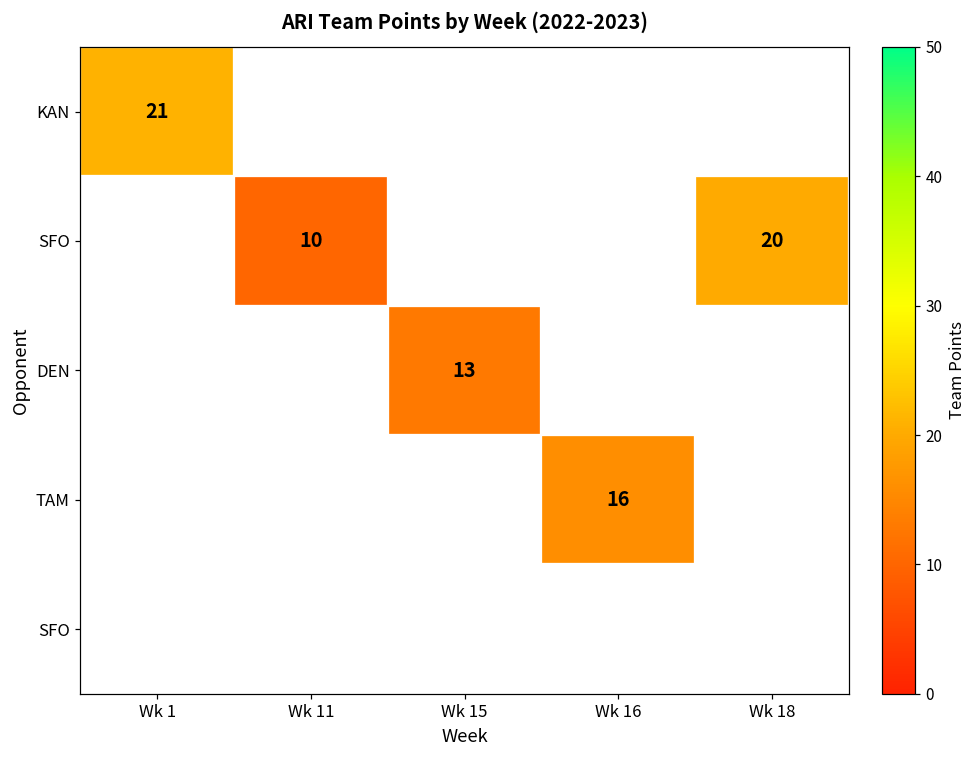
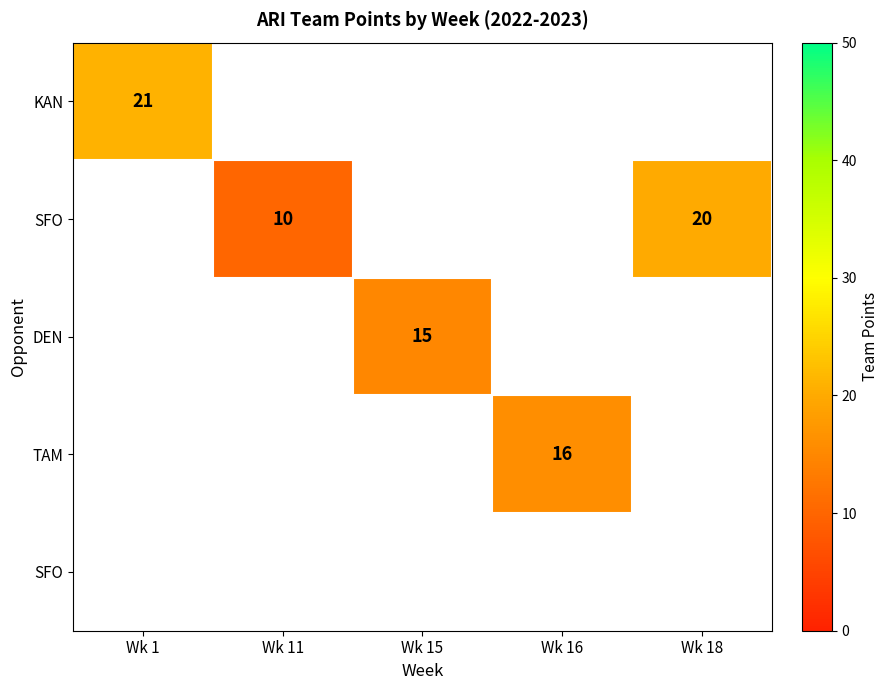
DEN, Wk 15: 13 -> 15
